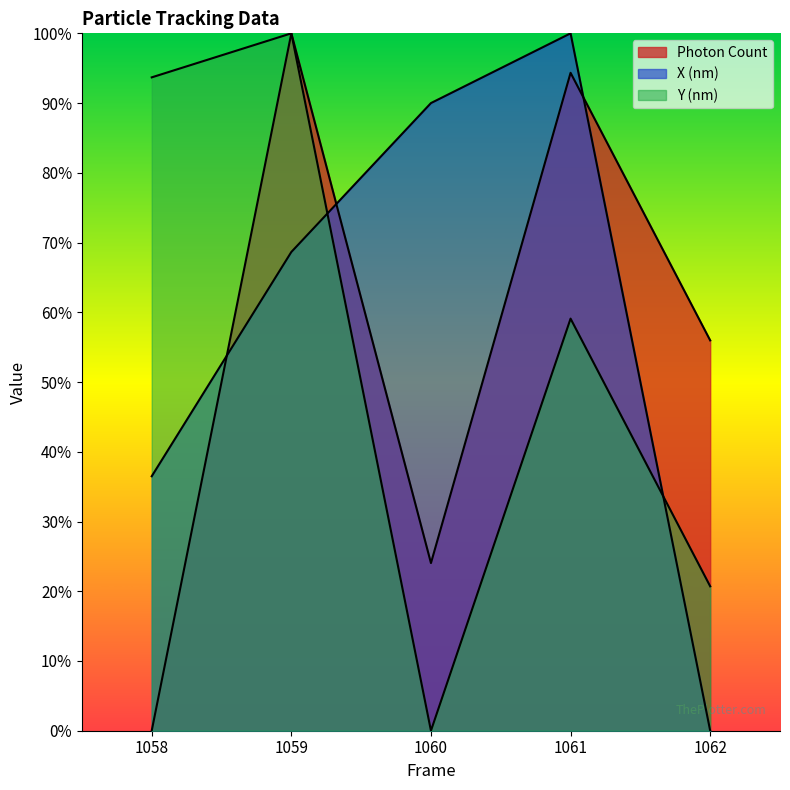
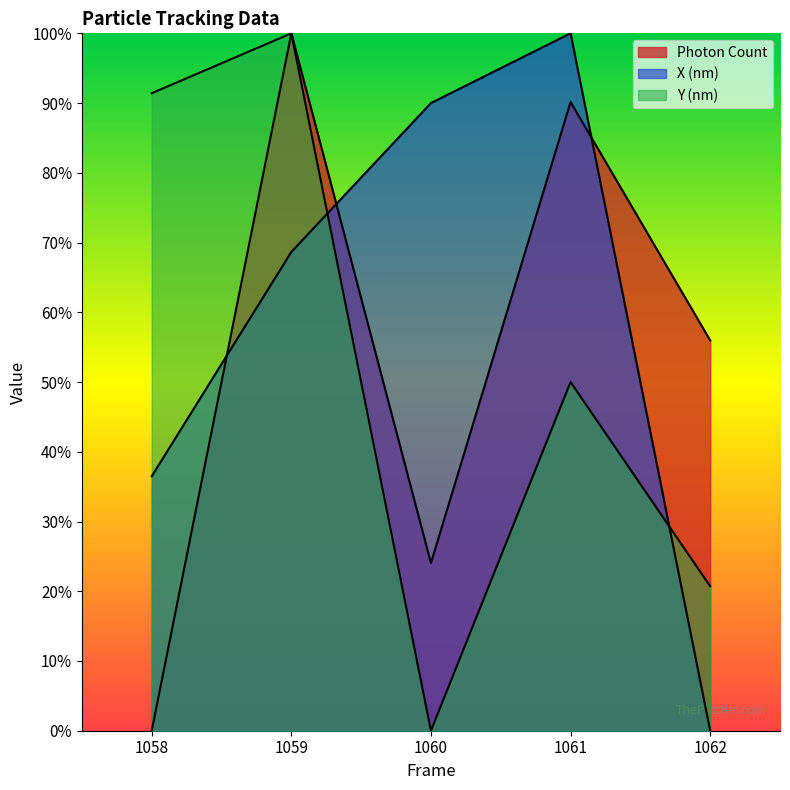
Y (nm), 1058: 94% -> 91%
Photon Count, 1061: 94% -> 90%
Y (nm), 1061: 59% -> 50%
